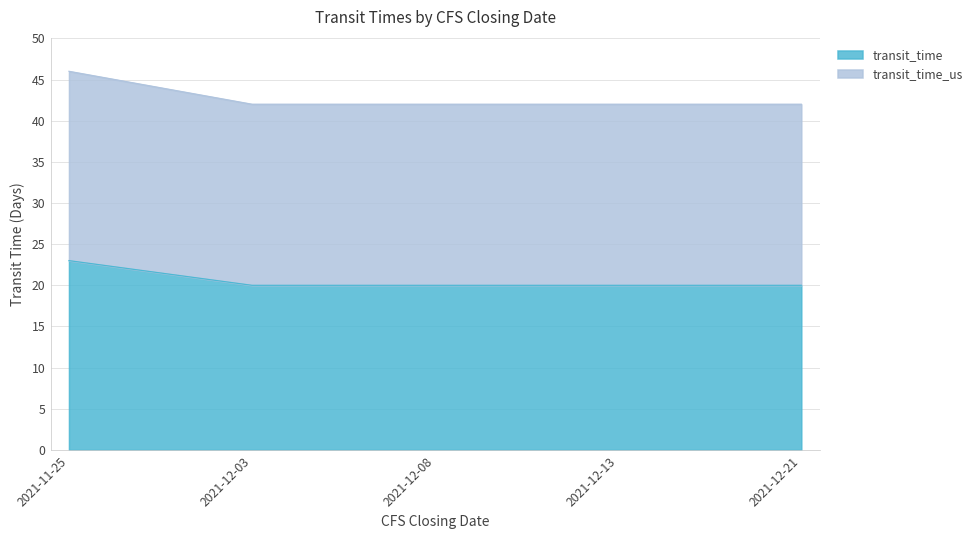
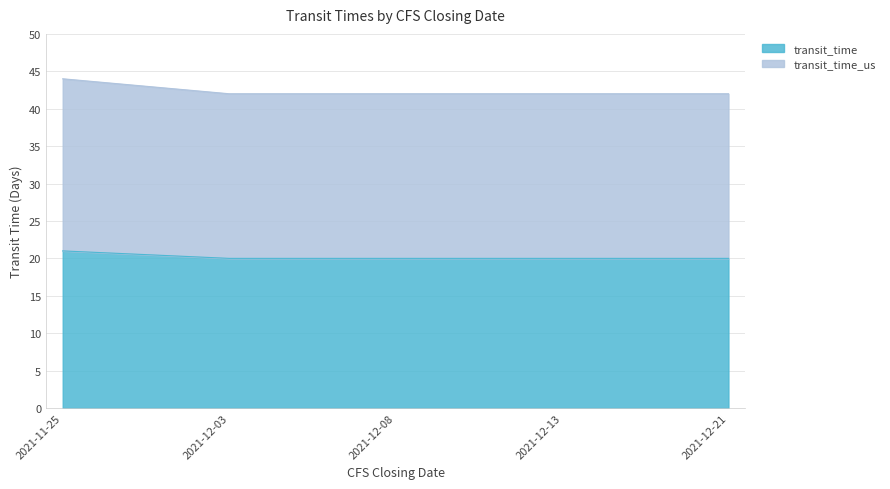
transit_time, 2021-11-25: 23 -> 21
